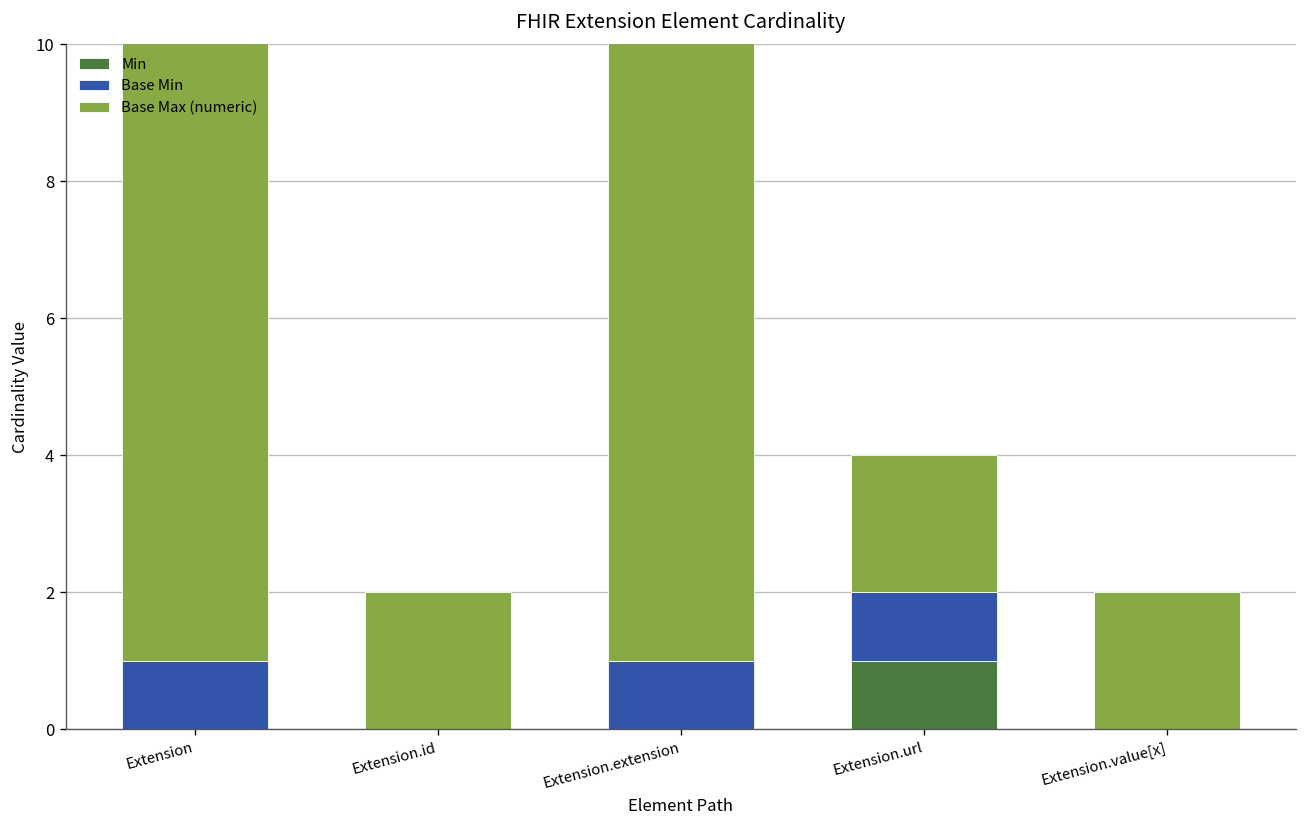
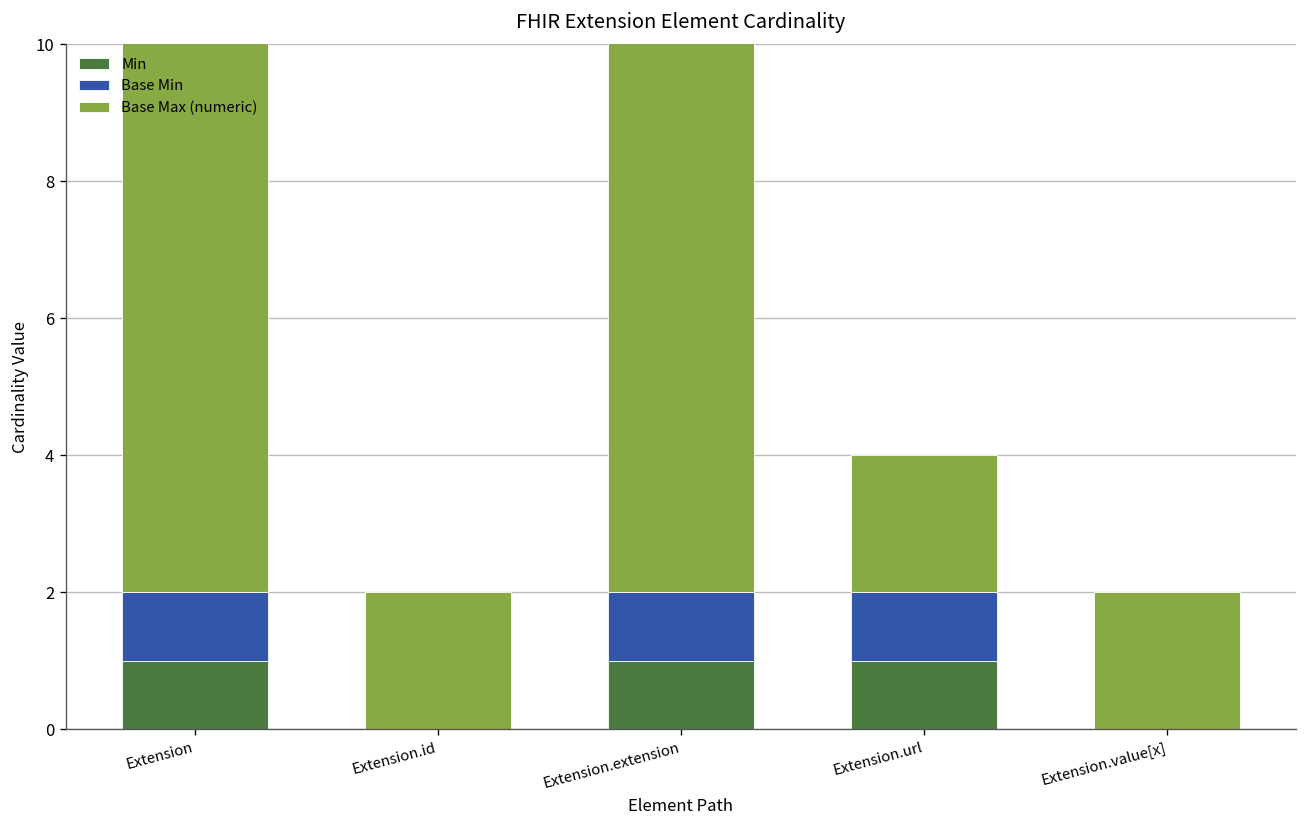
Min, Extension: 0 -> 1
Min, Extension.extension: 0 -> 1
